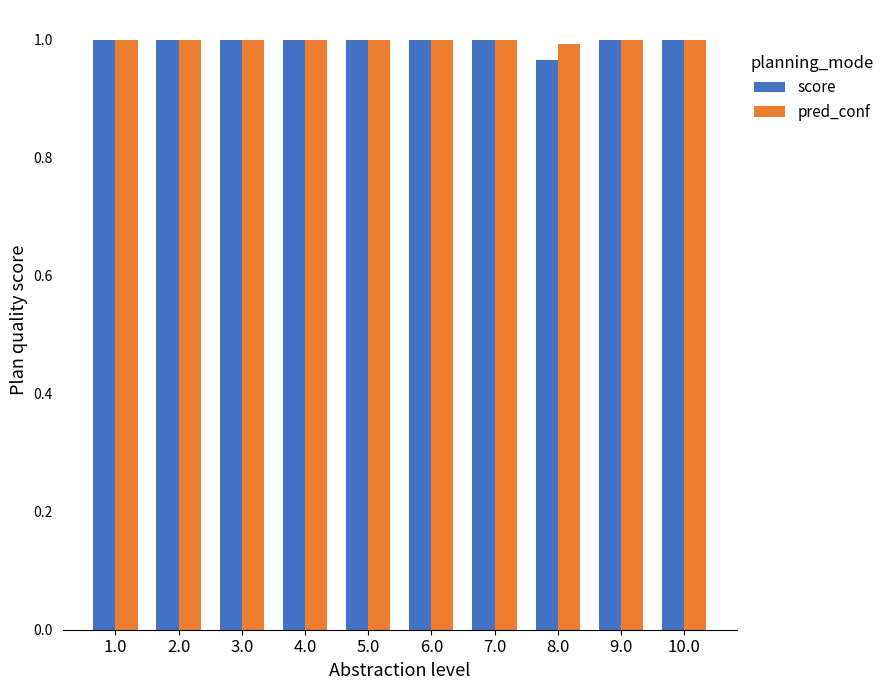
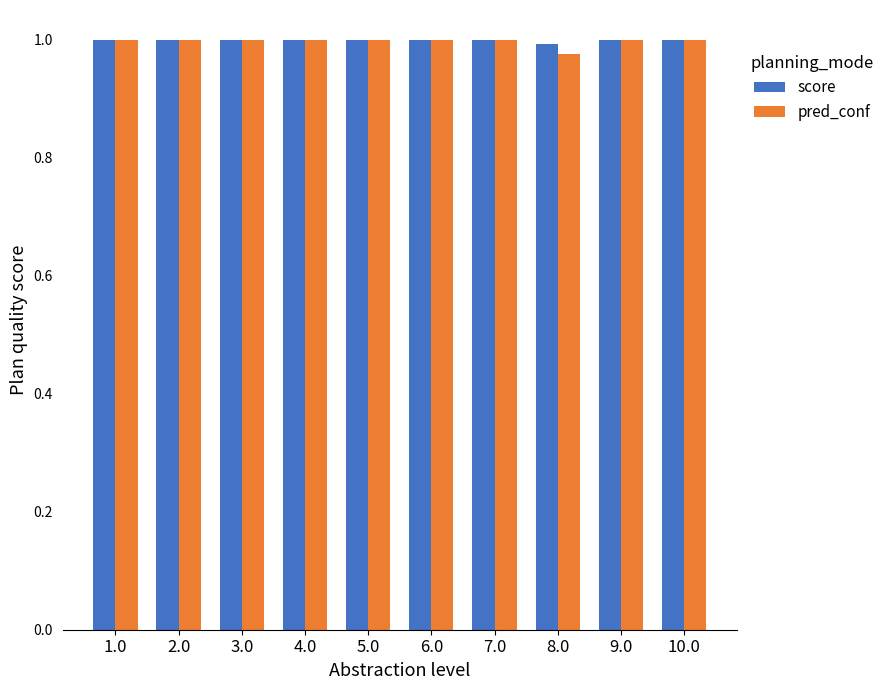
score, 8.0: 0.97 -> 0.99
pred_conf, 8.0: 0.99 -> 0.98
